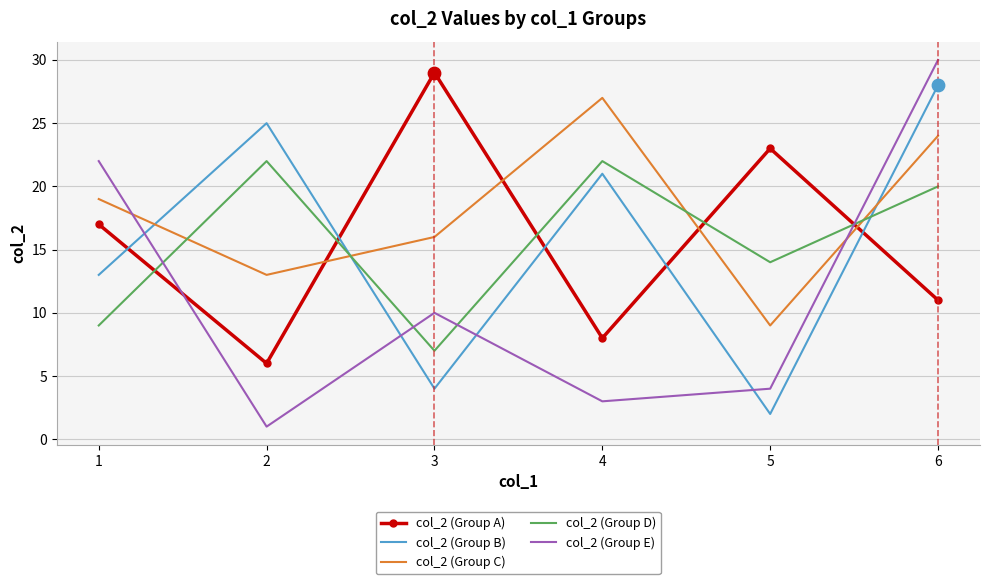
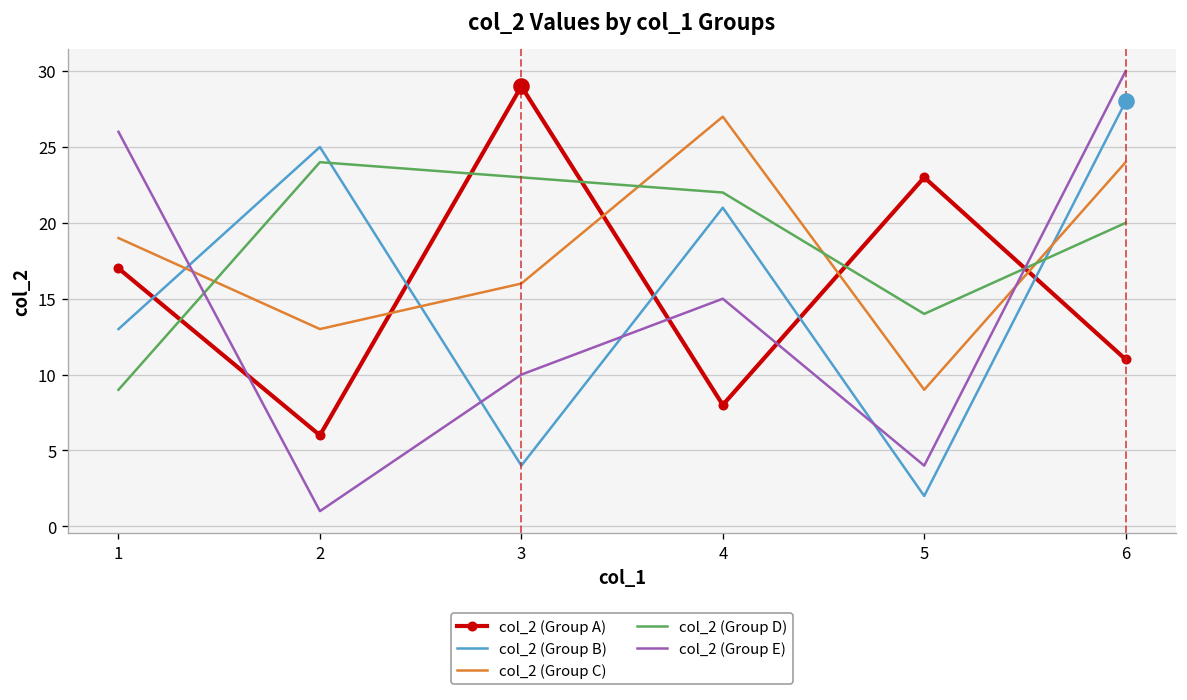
col_2 (Group E), 1: 22 -> 26
col_2 (Group D), 2: 22 -> 24
col_2 (Group D), 3: 7 -> 23
col_2 (Group E), 4: 3 -> 15
